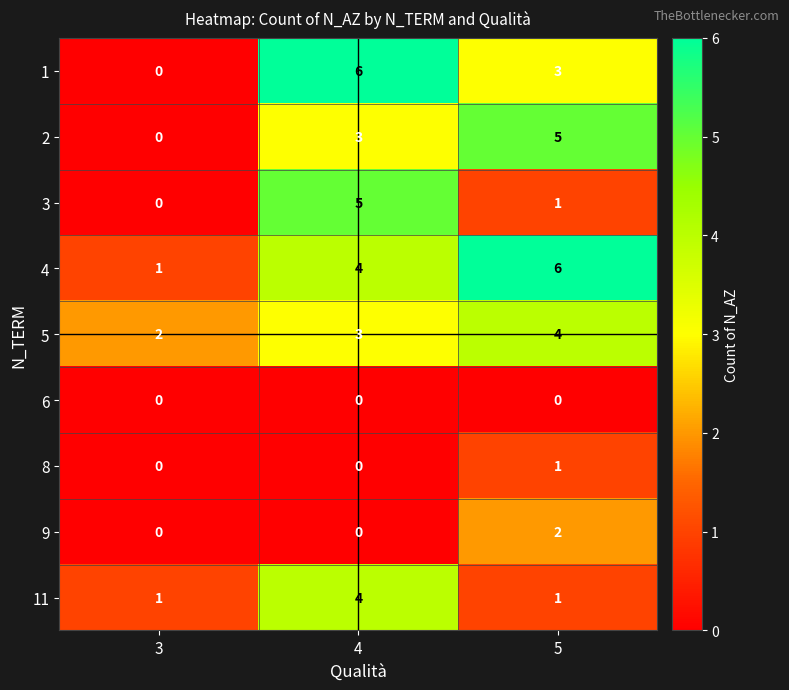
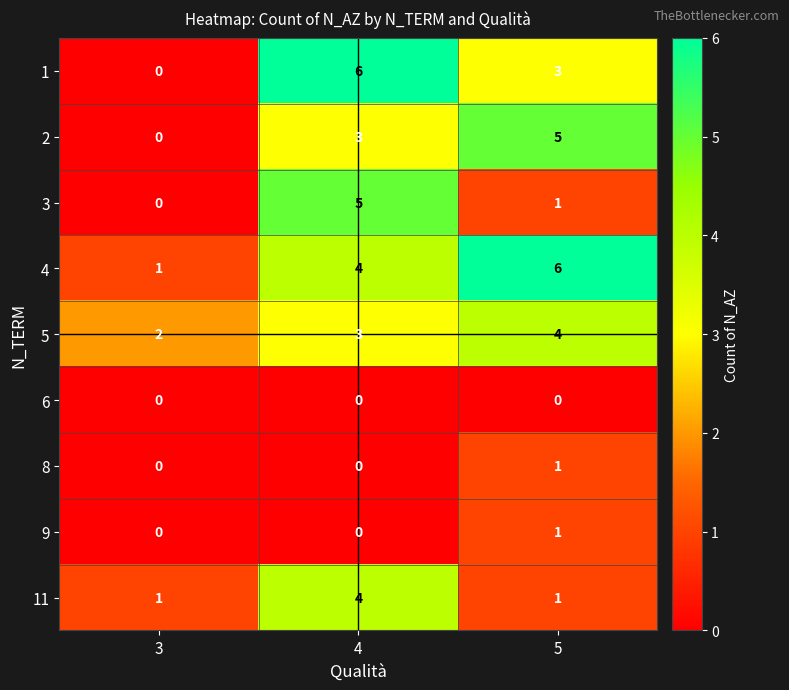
9, 5: 2 -> 1
